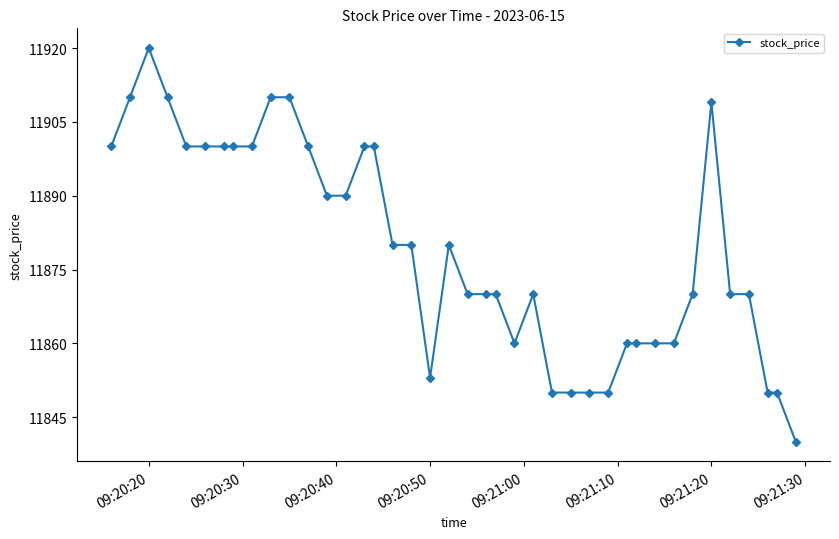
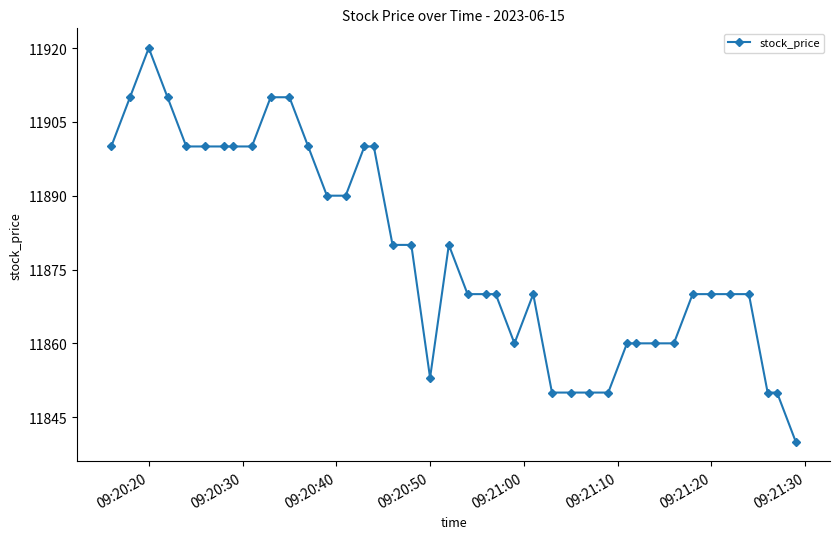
09:21:20: 11909 -> 11870
